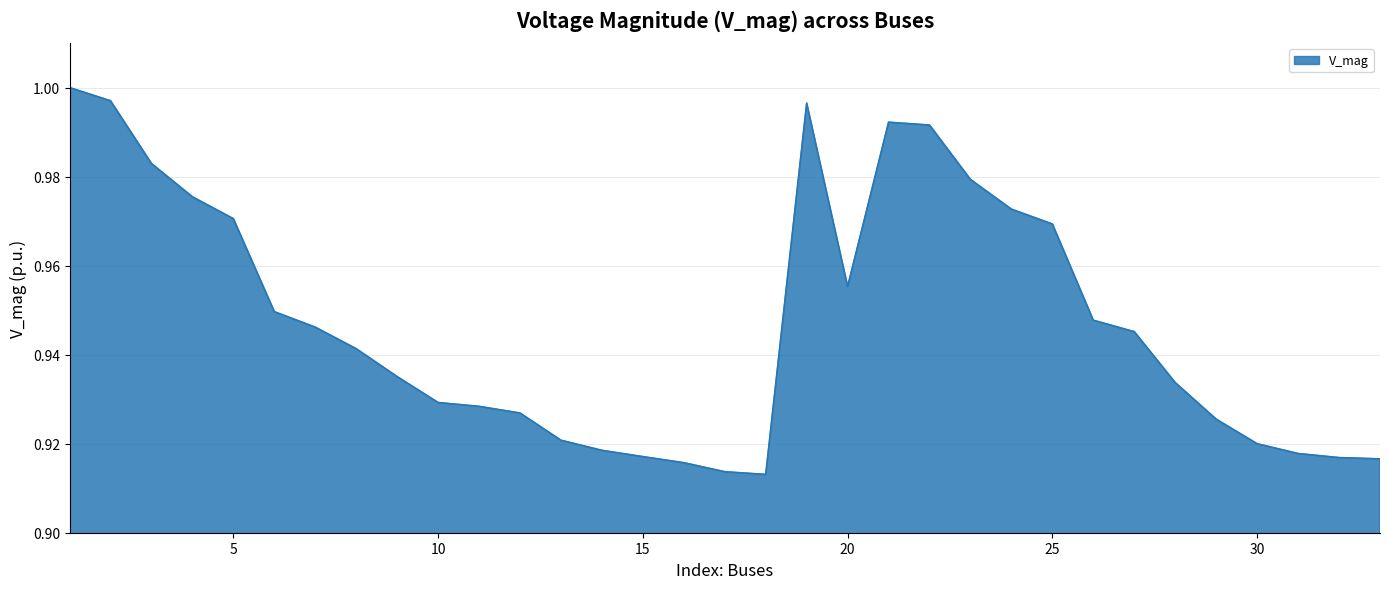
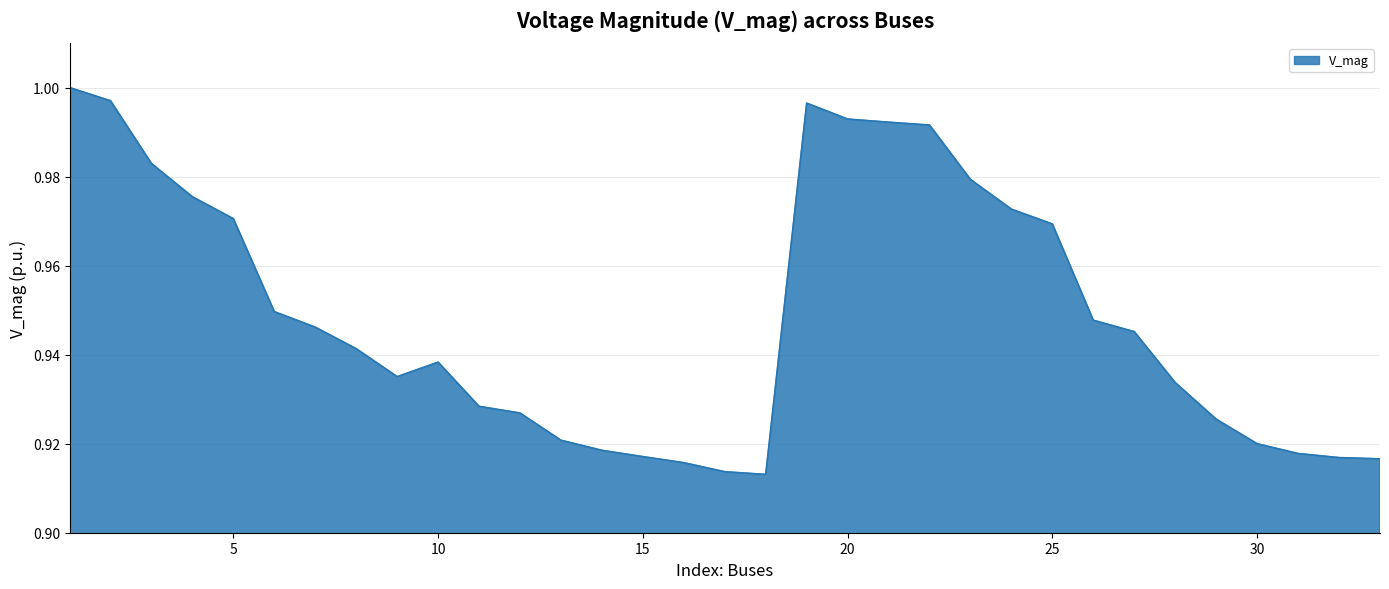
10: 0.929 -> 0.938
20: 0.955 -> 0.993
